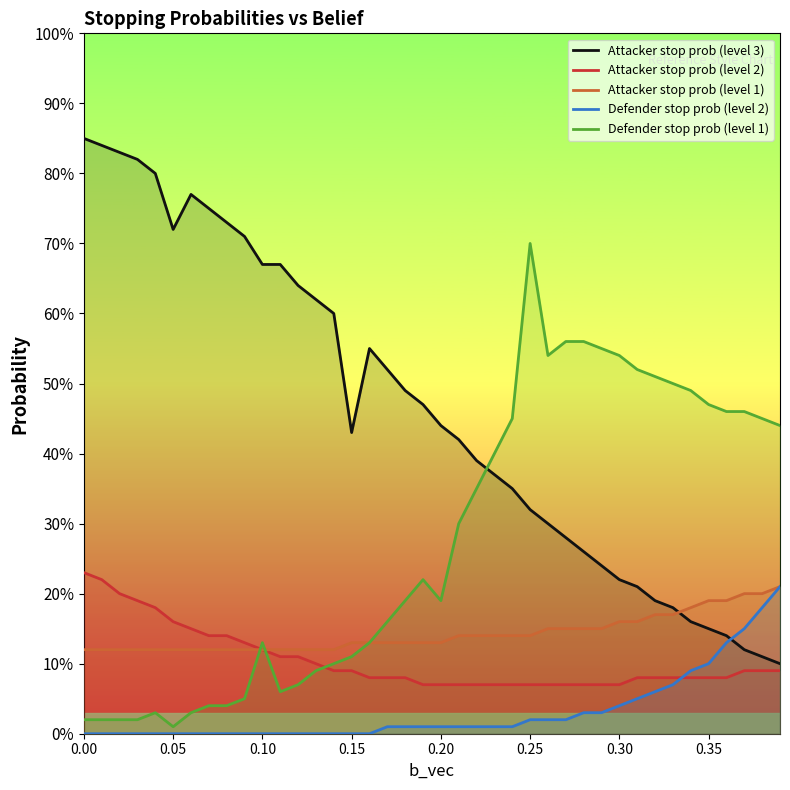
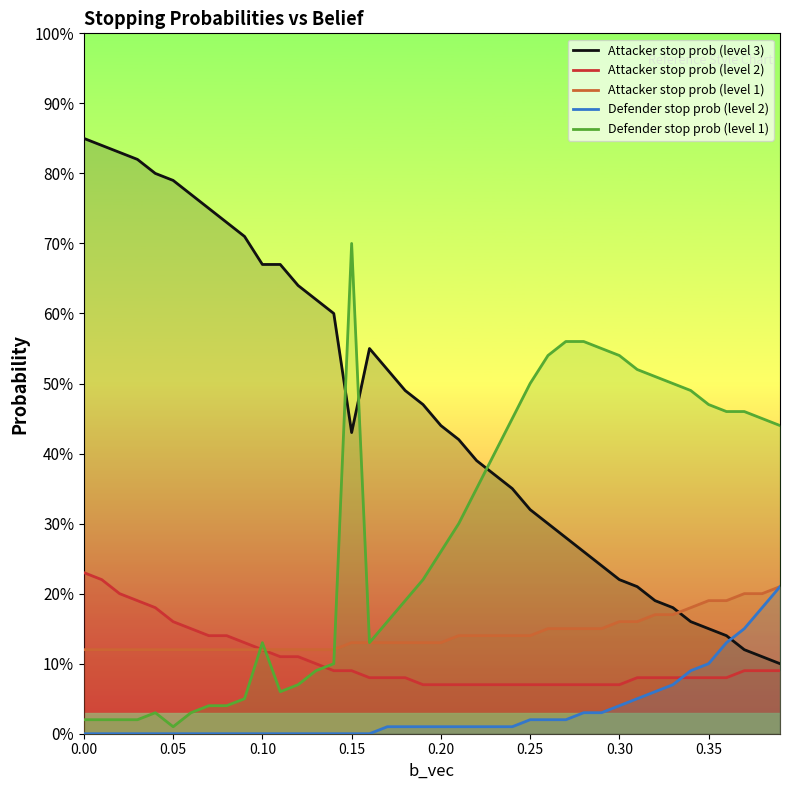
Attacker stop prob (level 3), 0.05: 72% -> 79%
Defender stop prob (level 1), 0.15: 11% -> 70%
Defender stop prob (level 1), 0.20: 19% -> 26%
Defender stop prob (level 1), 0.25: 70% -> 50%
